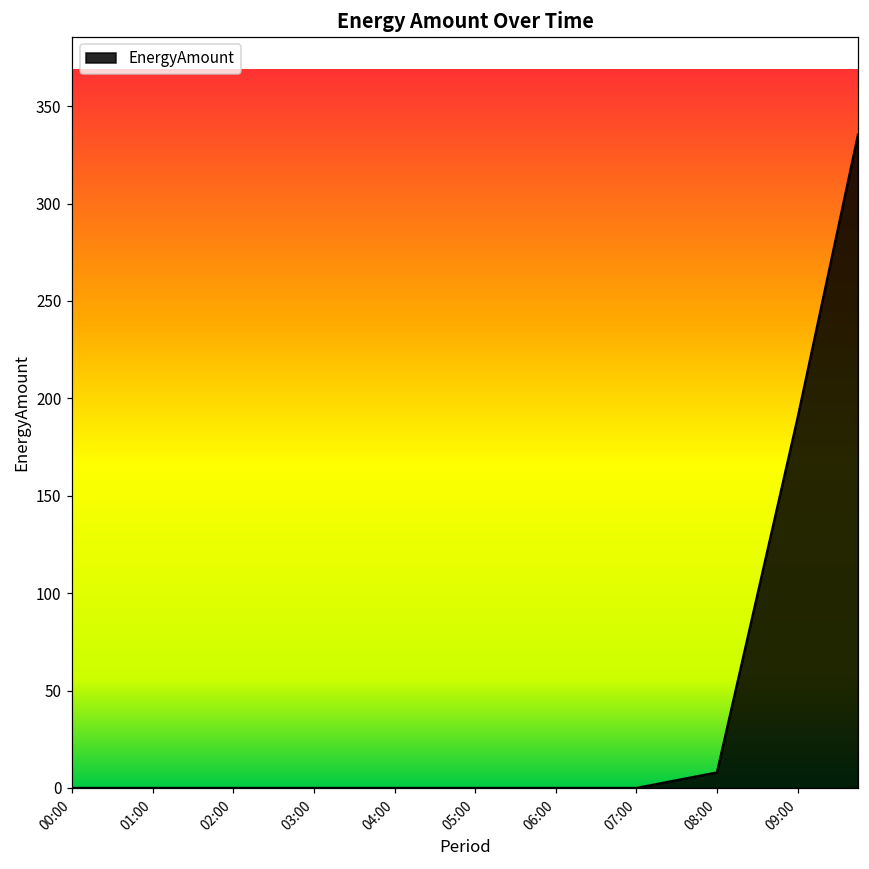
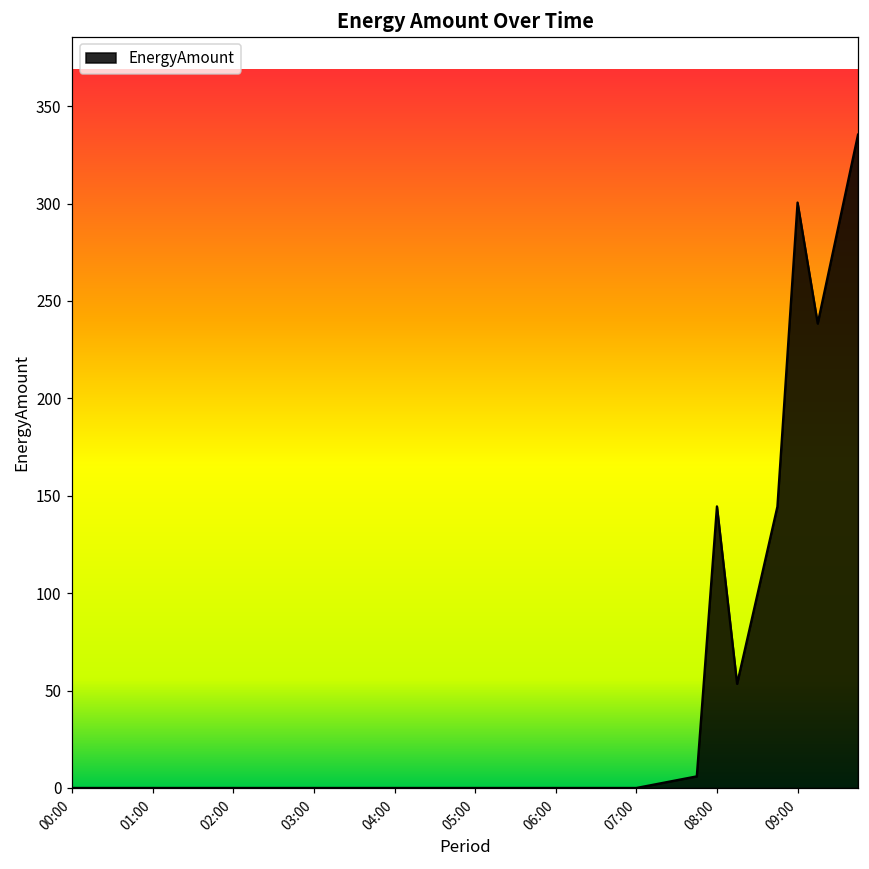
08:00: 8 -> 145
09:00: 190 -> 300
